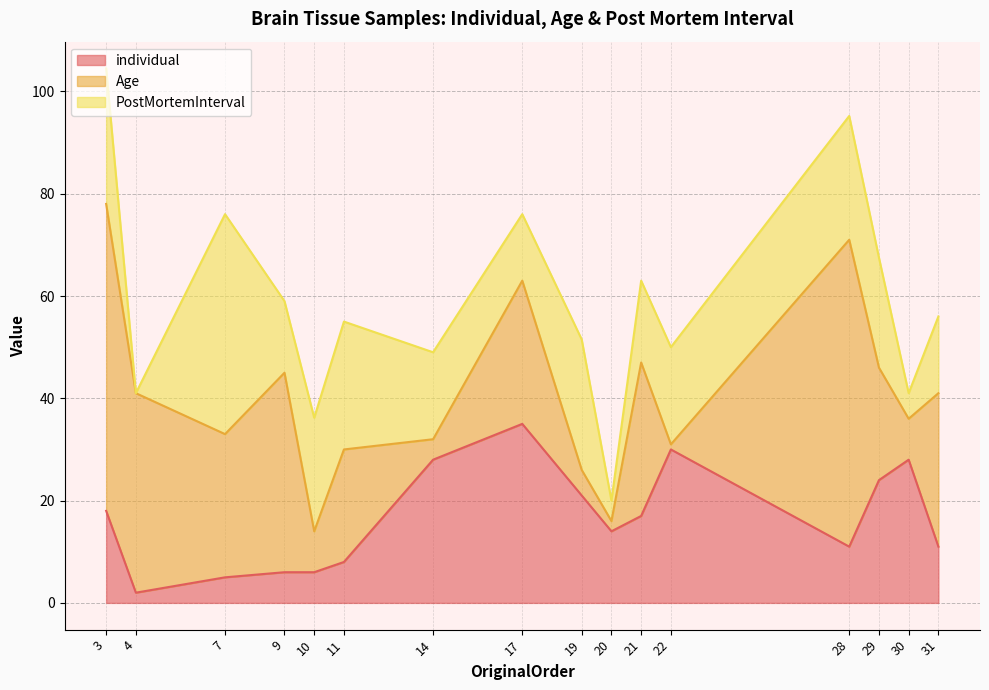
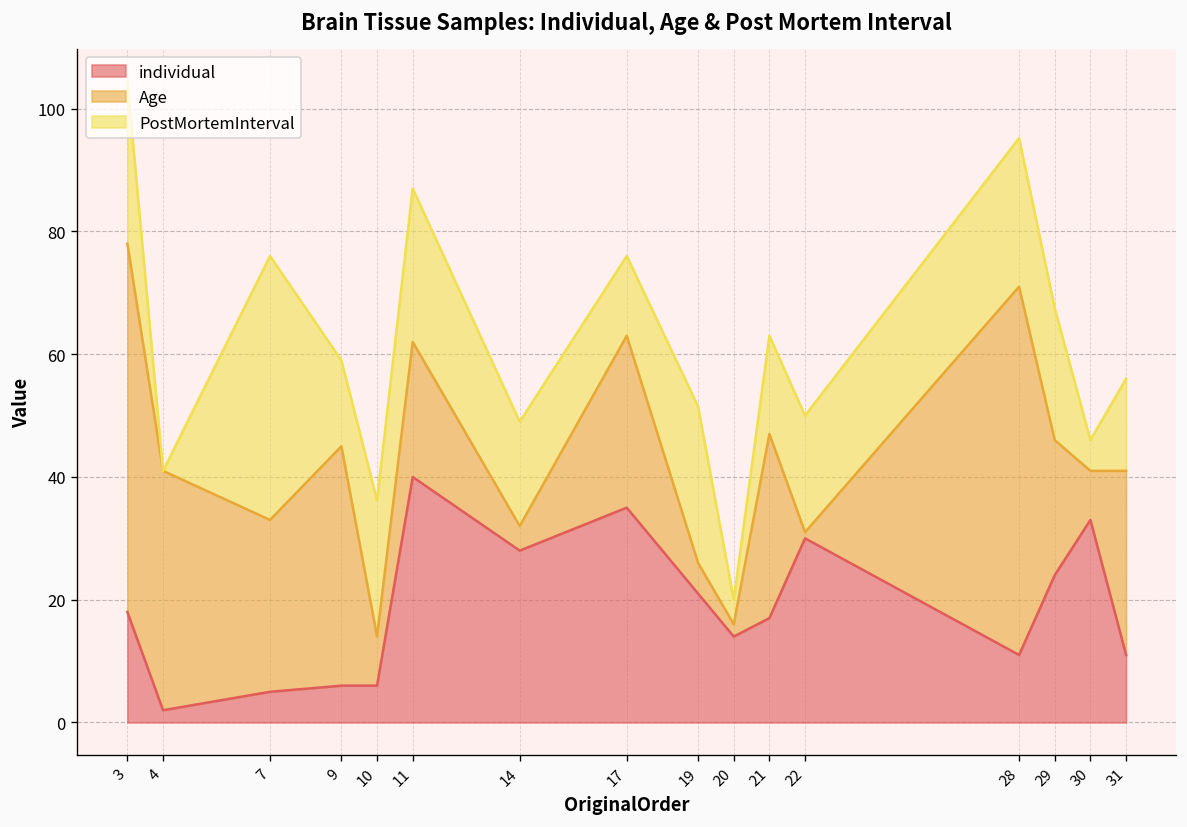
individual, 11: 8 -> 40
individual, 30: 28 -> 33
